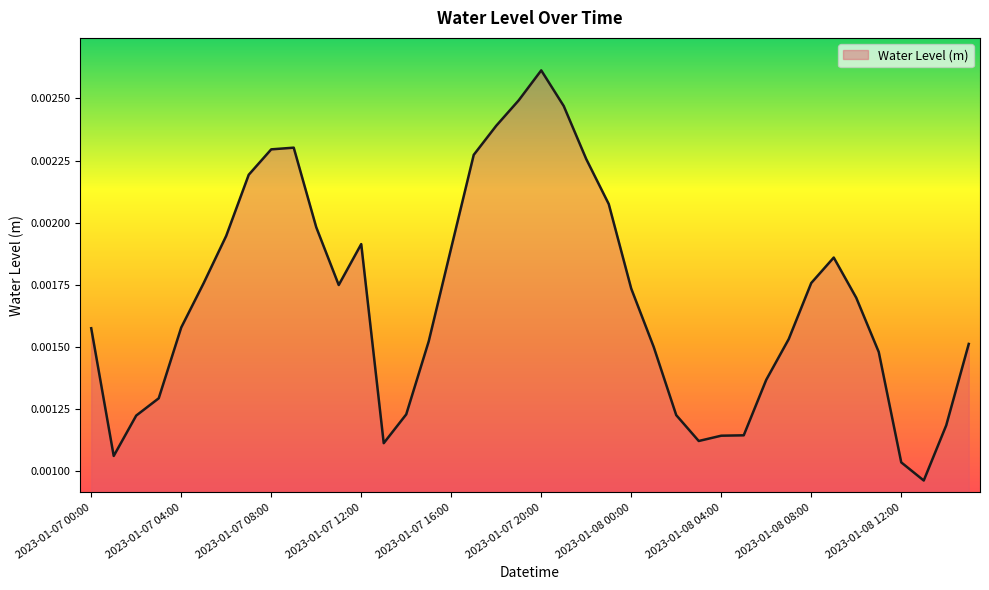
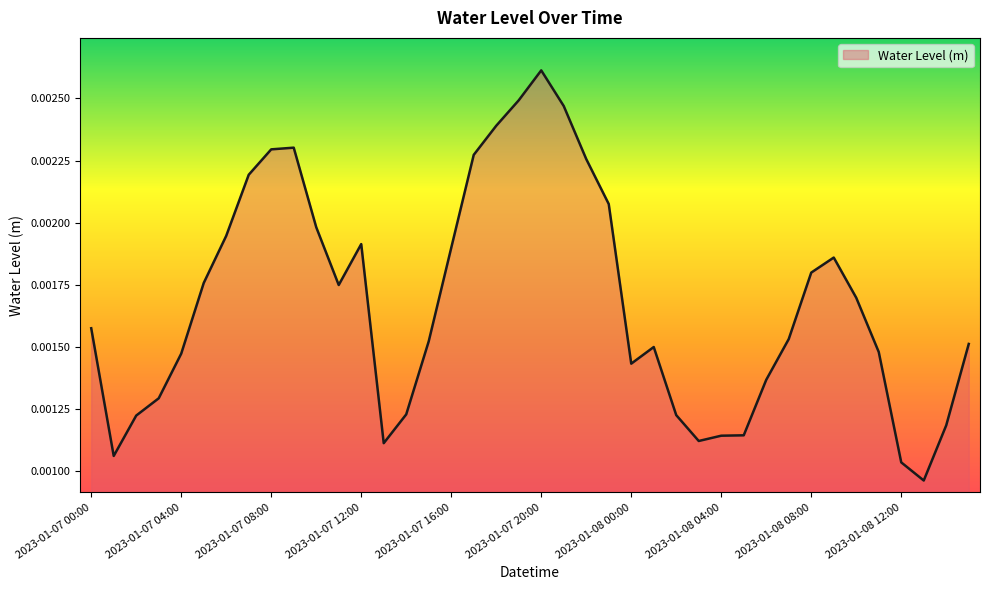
2023-01-07 04:00: 0.00158 -> 0.00147
2023-01-08 00:00: 0.00173 -> 0.00143
2023-01-08 08:00: 0.00176 -> 0.00180
